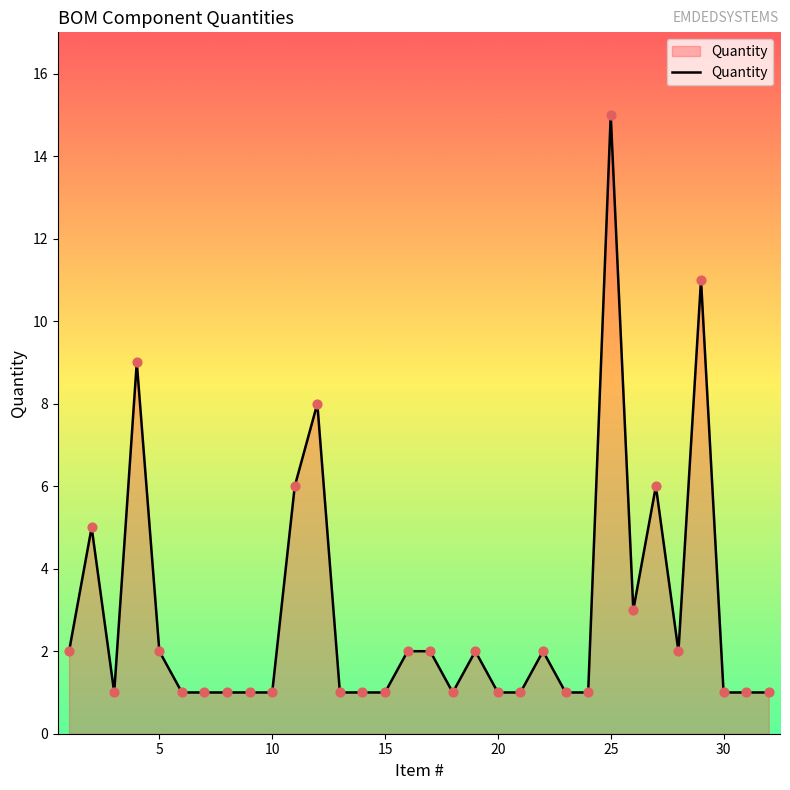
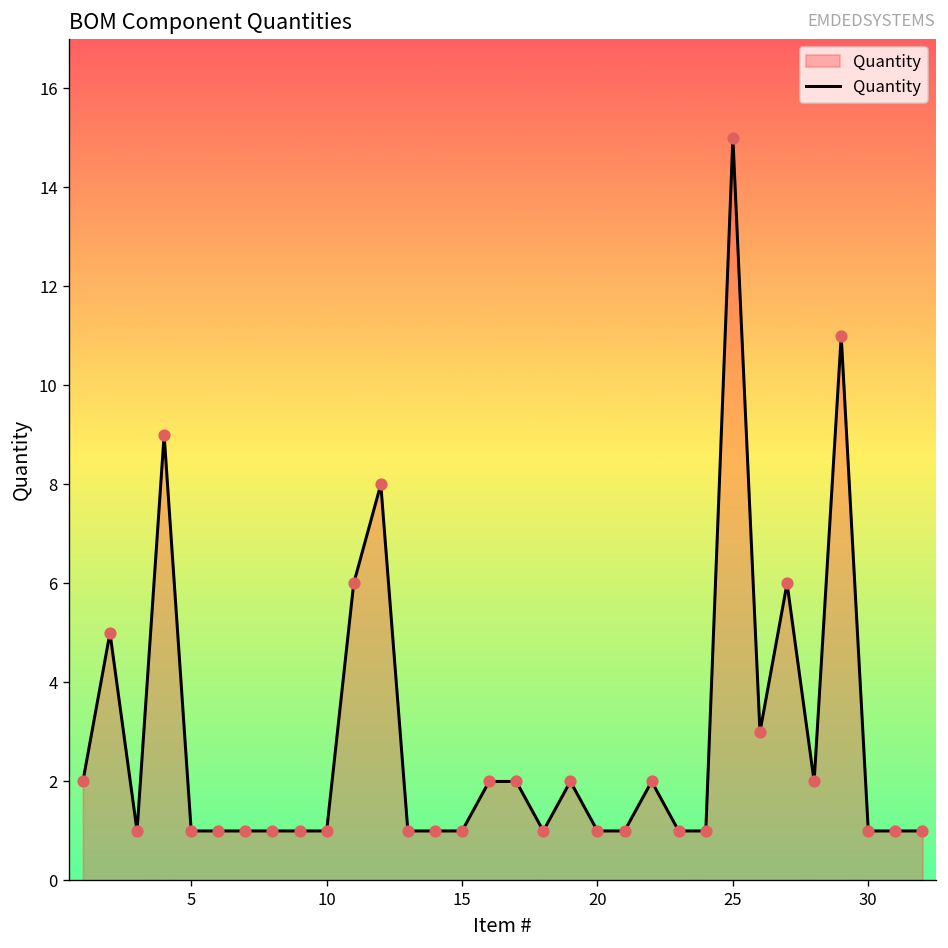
5: 2 -> 1
